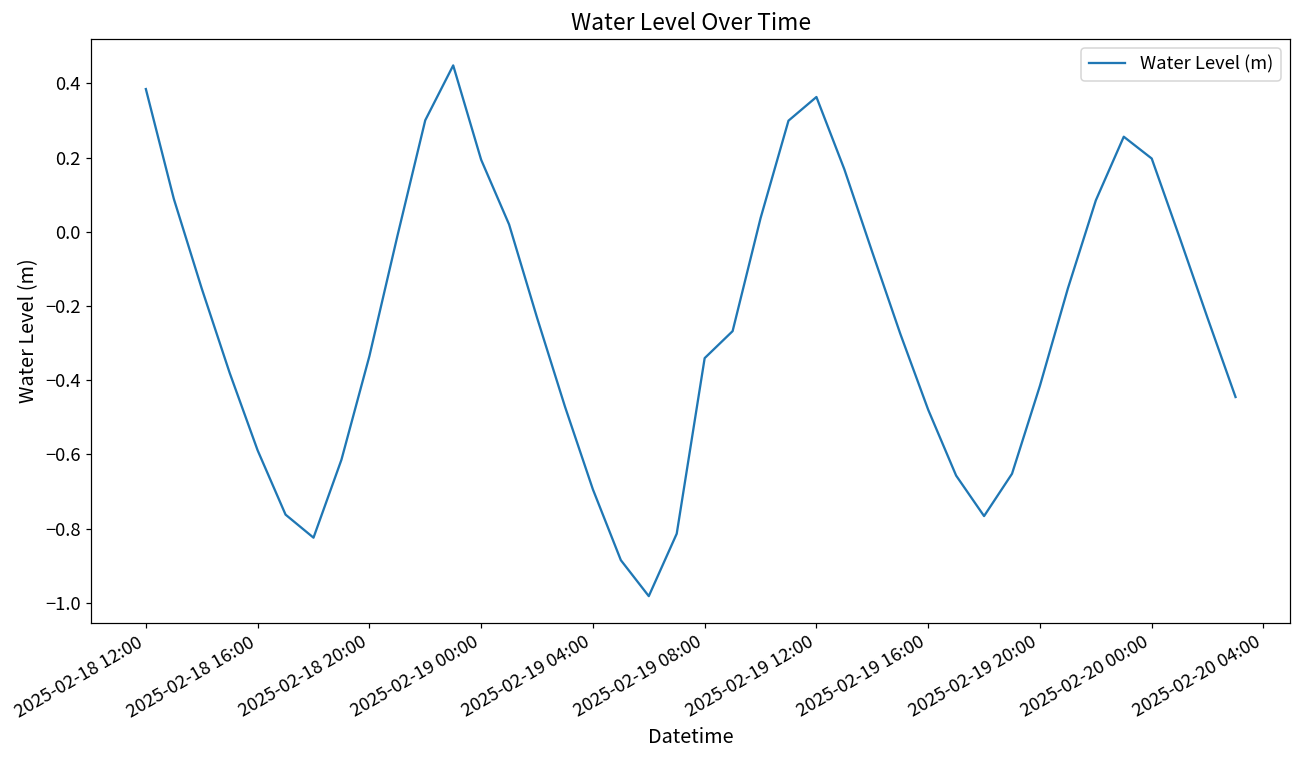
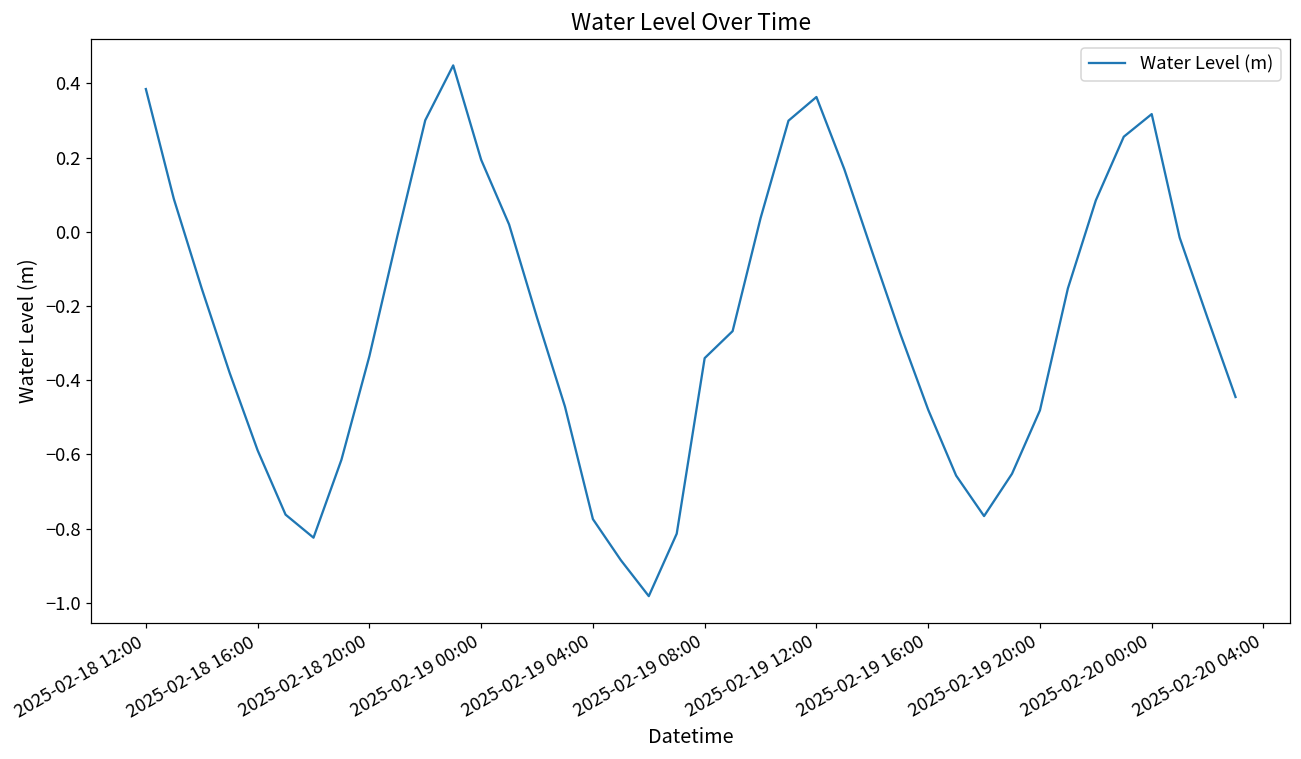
2025-02-19 04:00: -0.69 -> -0.77
2025-02-19 20:00: -0.41 -> -0.48
2025-02-20 00:00: 0.20 -> 0.32
